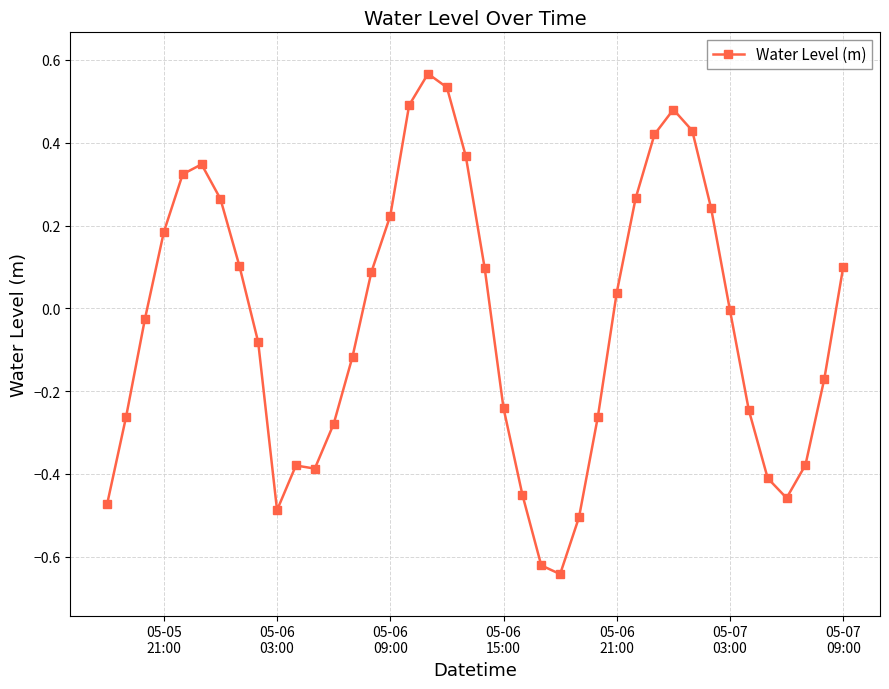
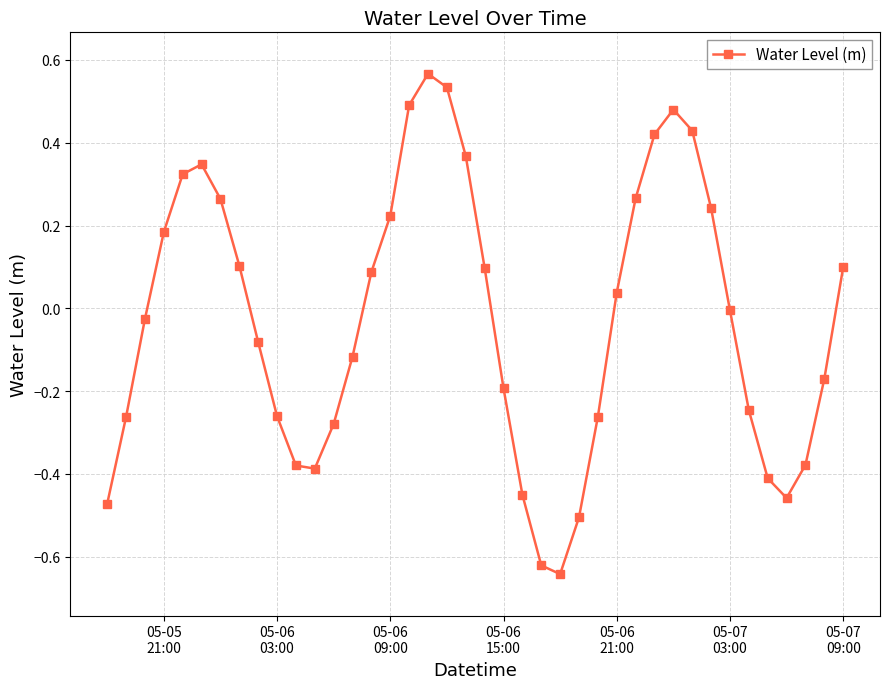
05-06 03:00: -0.49 -> -0.26
05-06 15:00: -0.24 -> -0.19
